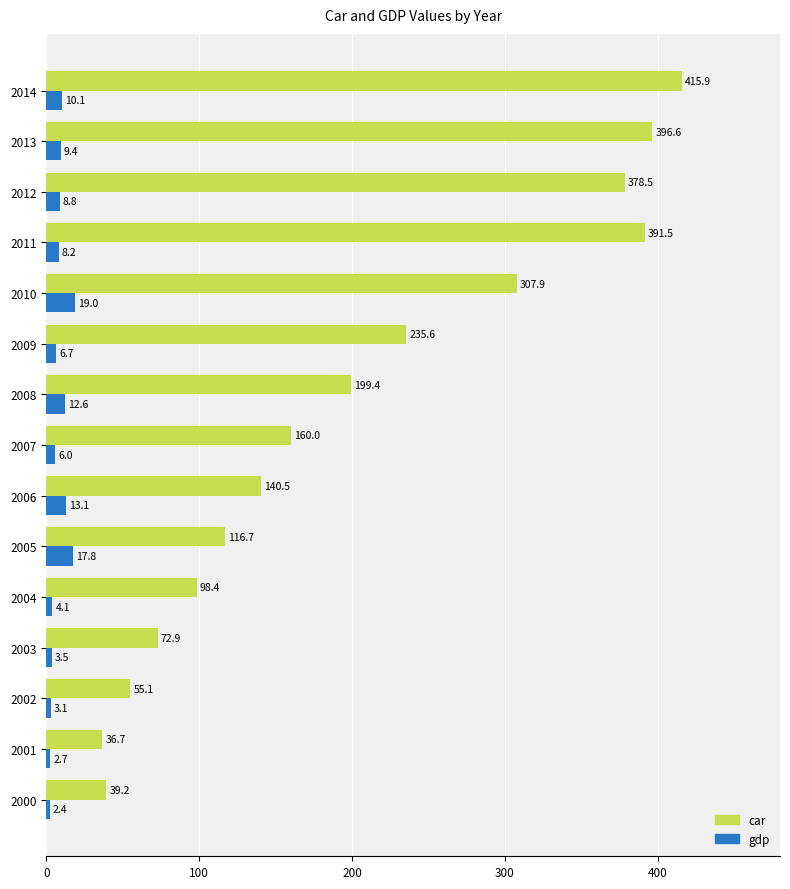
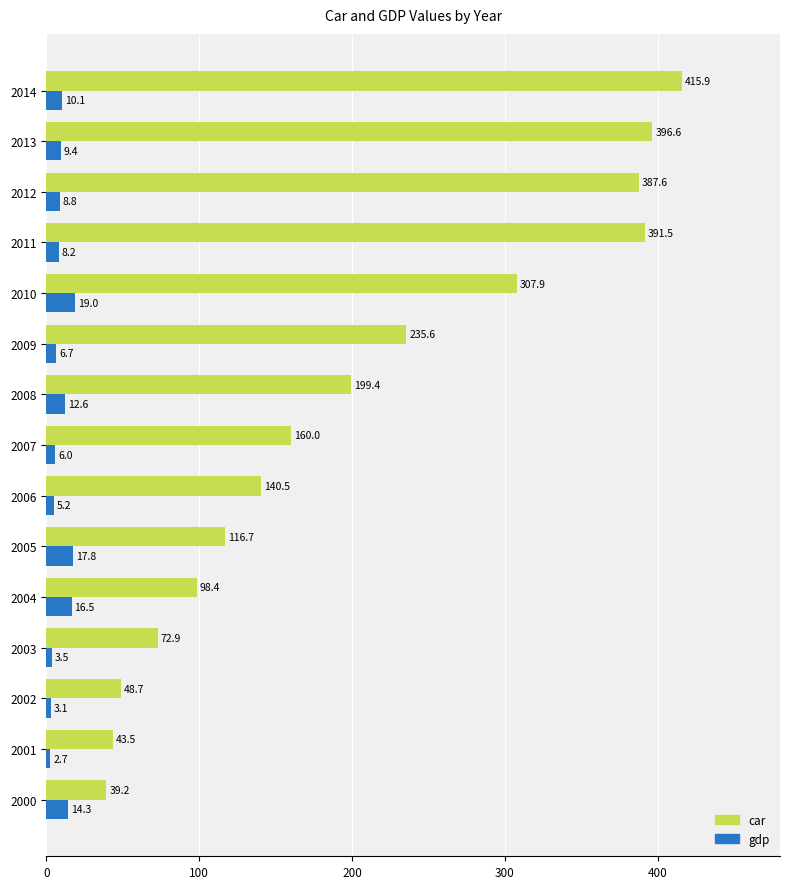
car, 2012: 378.5 -> 387.6
gdp, 2006: 13.1 -> 5.2
gdp, 2004: 4.1 -> 16.5
car, 2002: 55.1 -> 48.7
car, 2001: 36.7 -> 43.5
gdp, 2000: 2.4 -> 14.3
